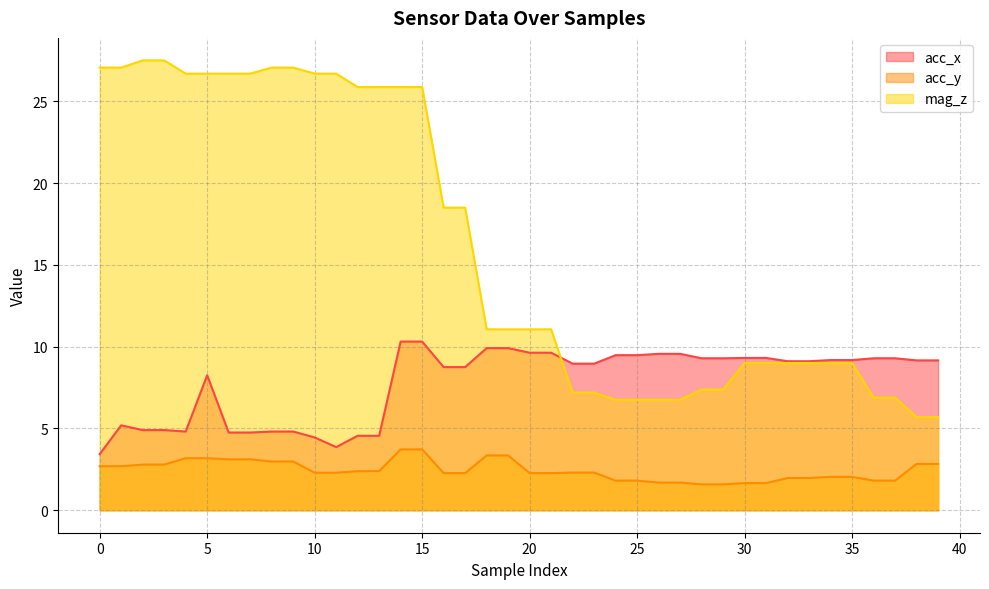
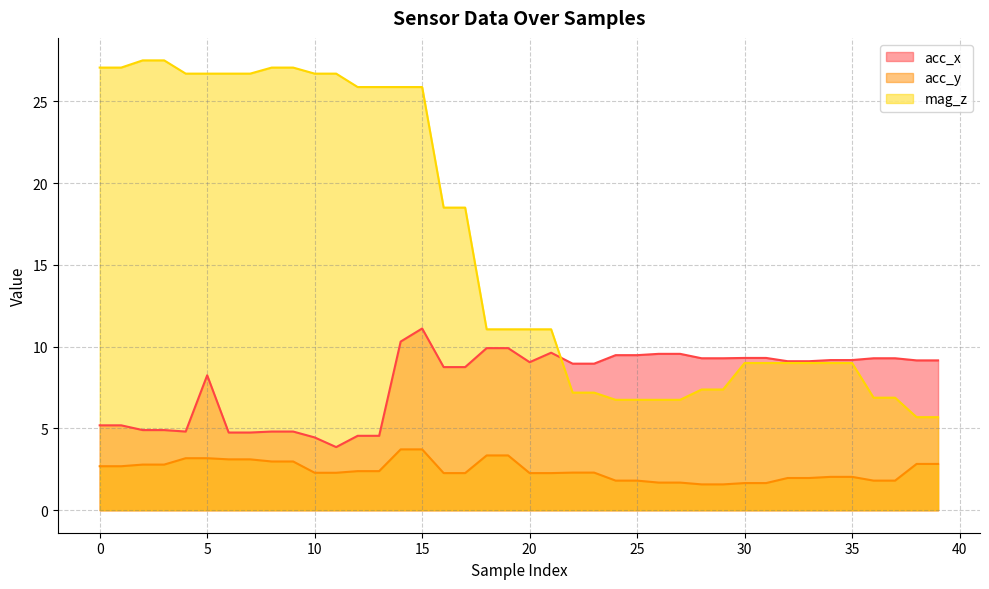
acc_x, 0: 3.4 -> 5.2
acc_x, 15: 10.3 -> 11.1
acc_x, 20: 9.6 -> 9.1
